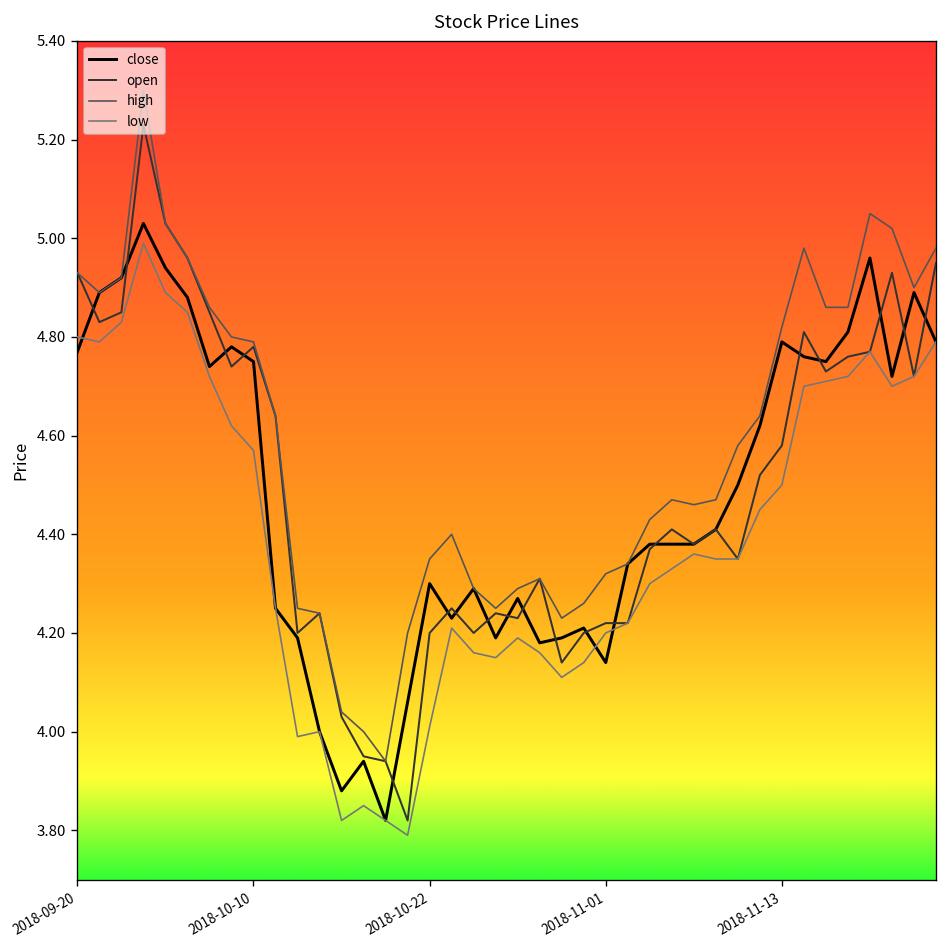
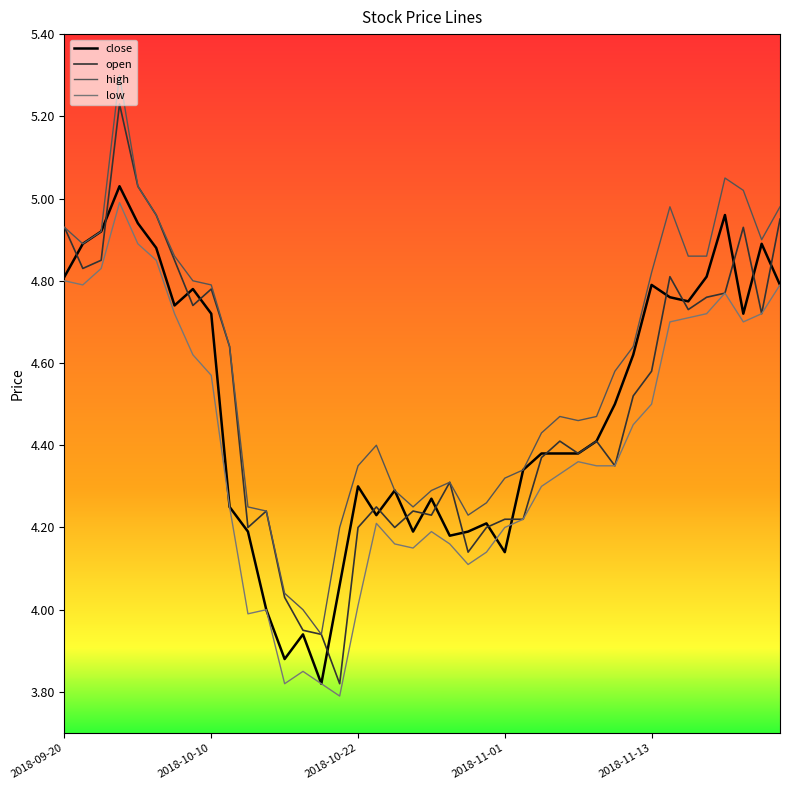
close, 2018-09-20: 4.77 -> 4.81
close, 2018-10-10: 4.75 -> 4.72
